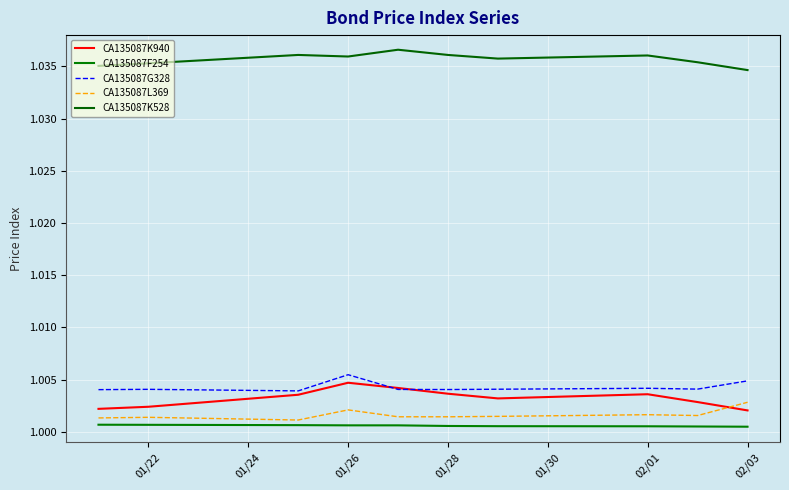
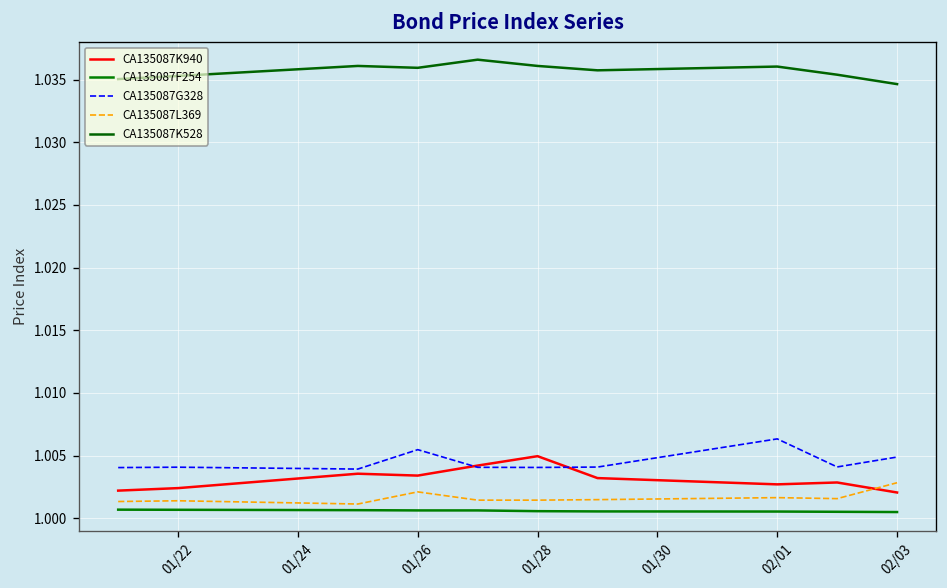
CA135087K940, 01/26: 1.0047 -> 1.0034
CA135087K940, 01/28: 1.0037 -> 1.0050
CA135087K940, 02/01: 1.0036 -> 1.0027
CA135087G328, 02/01: 1.0042 -> 1.0063
